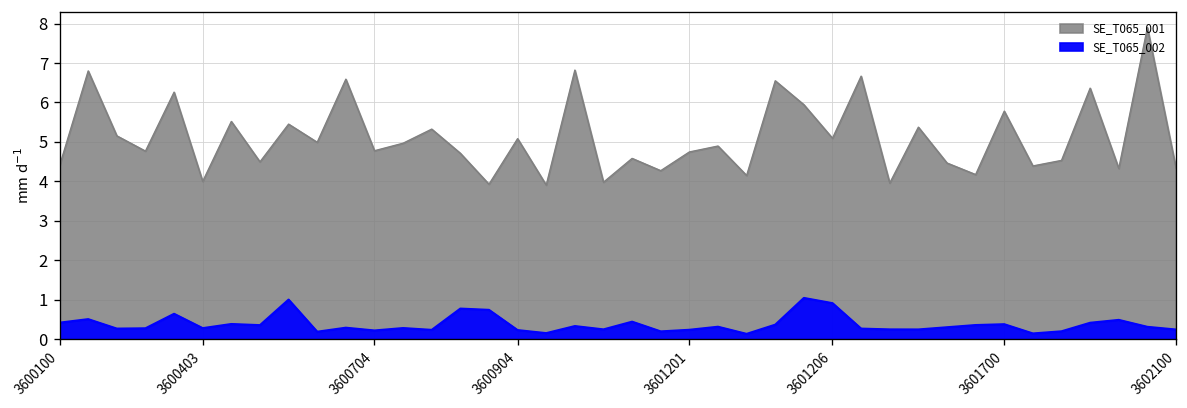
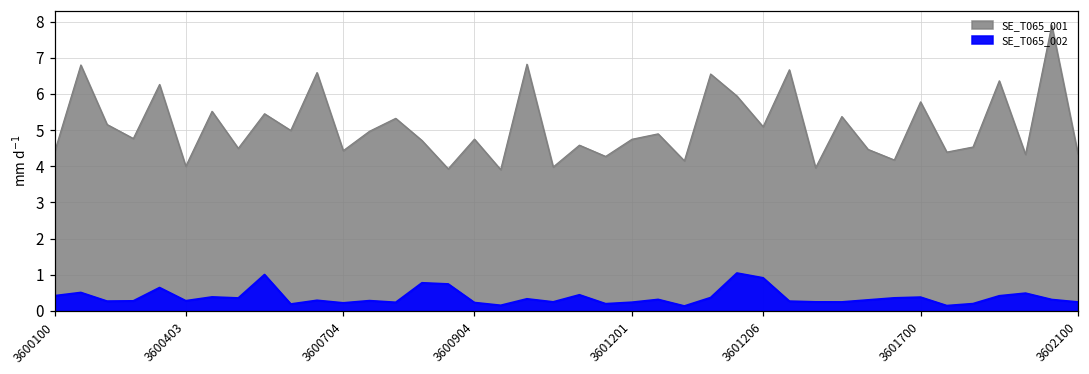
SE_T065_001, 3600704: 4.8 -> 4.4
SE_T065_001, 3600904: 5.1 -> 4.8
